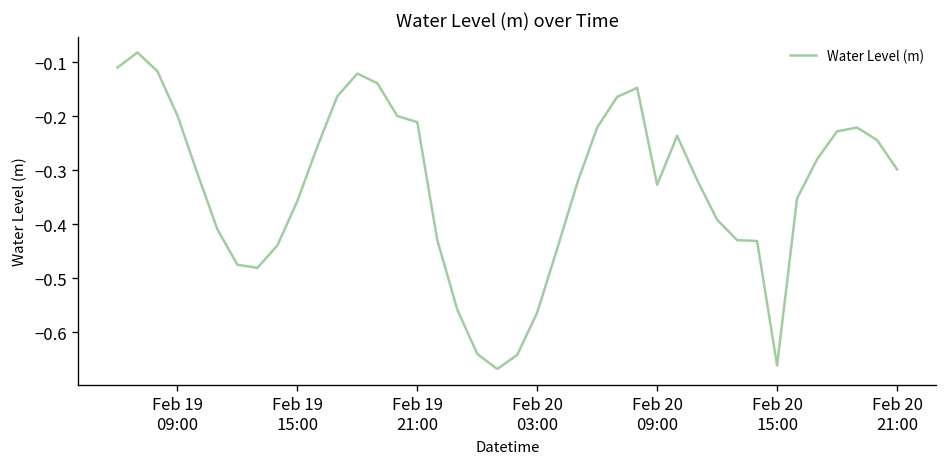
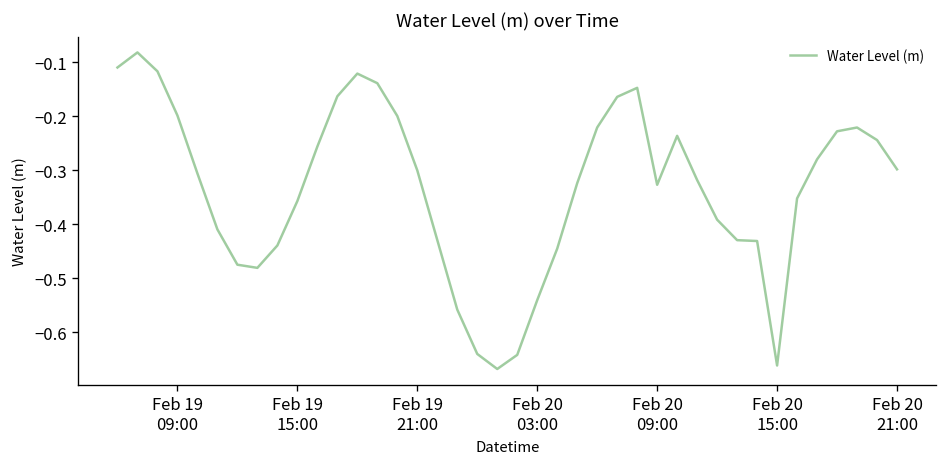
Feb 19 21:00: -0.21 -> -0.30
Feb 20 03:00: -0.56 -> -0.54
